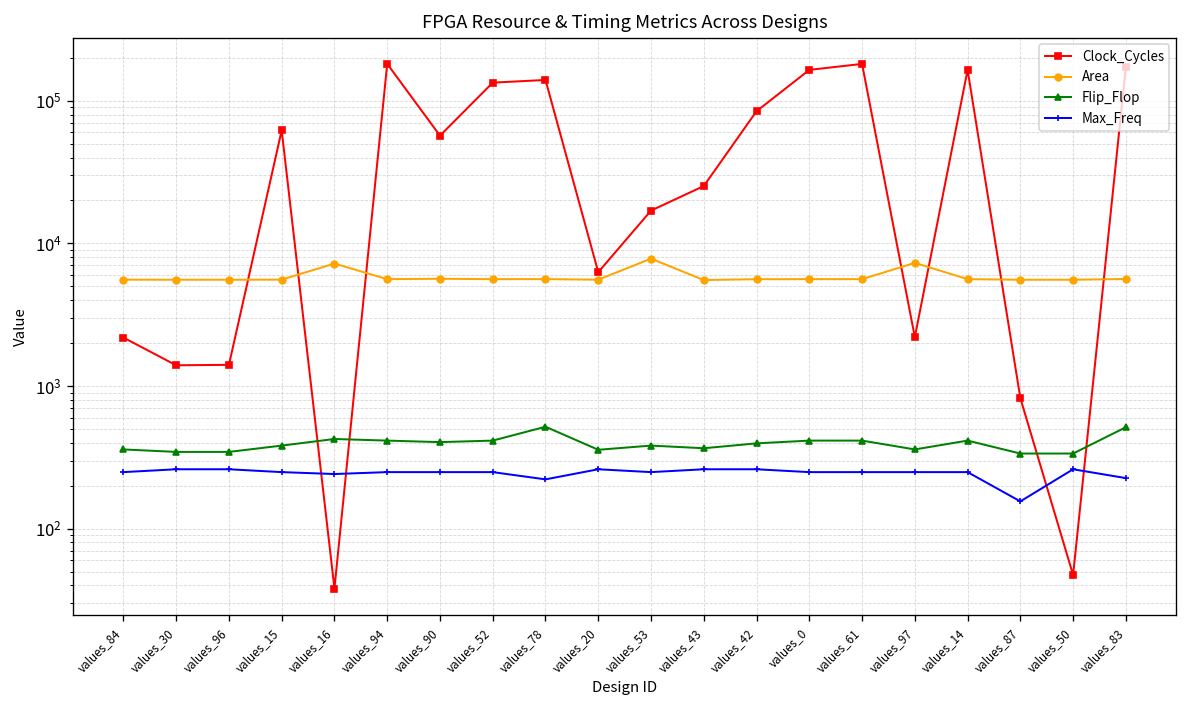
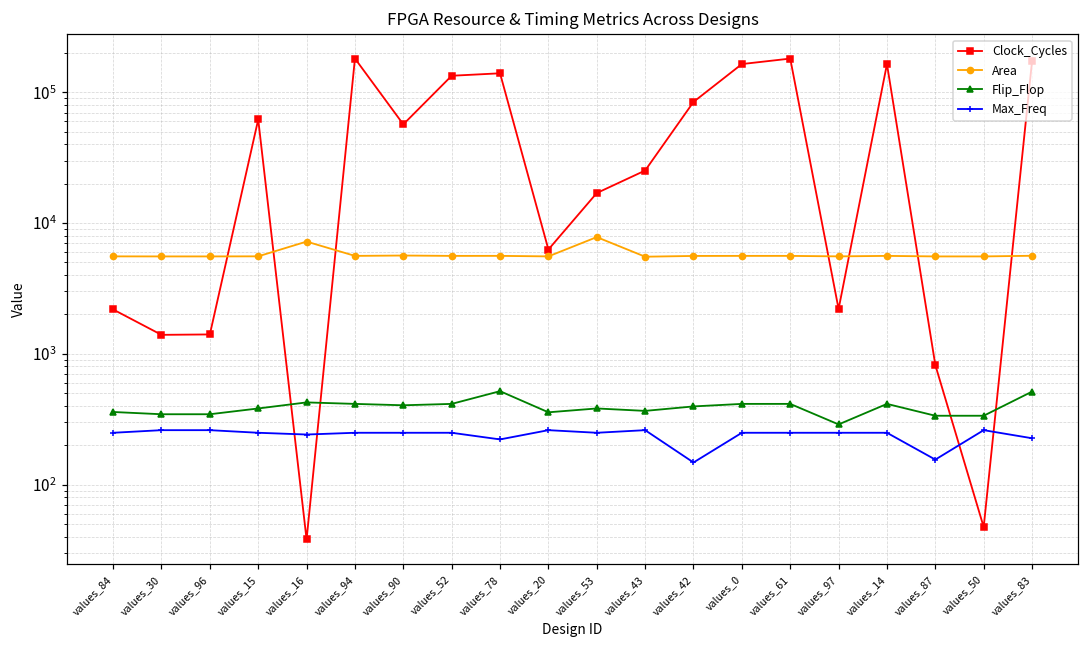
Max_Freq, values_42: 260 -> 150
Area, values_97: 7000 -> 6000
Flip_Flop, values_97: 360 -> 290
